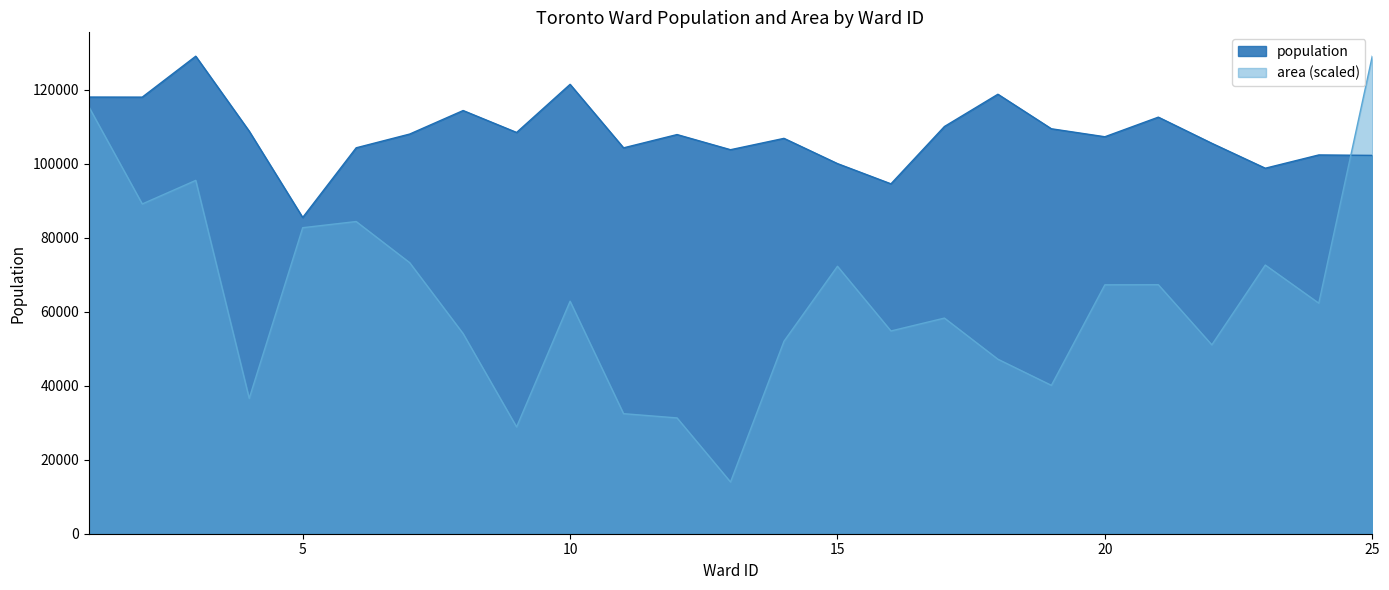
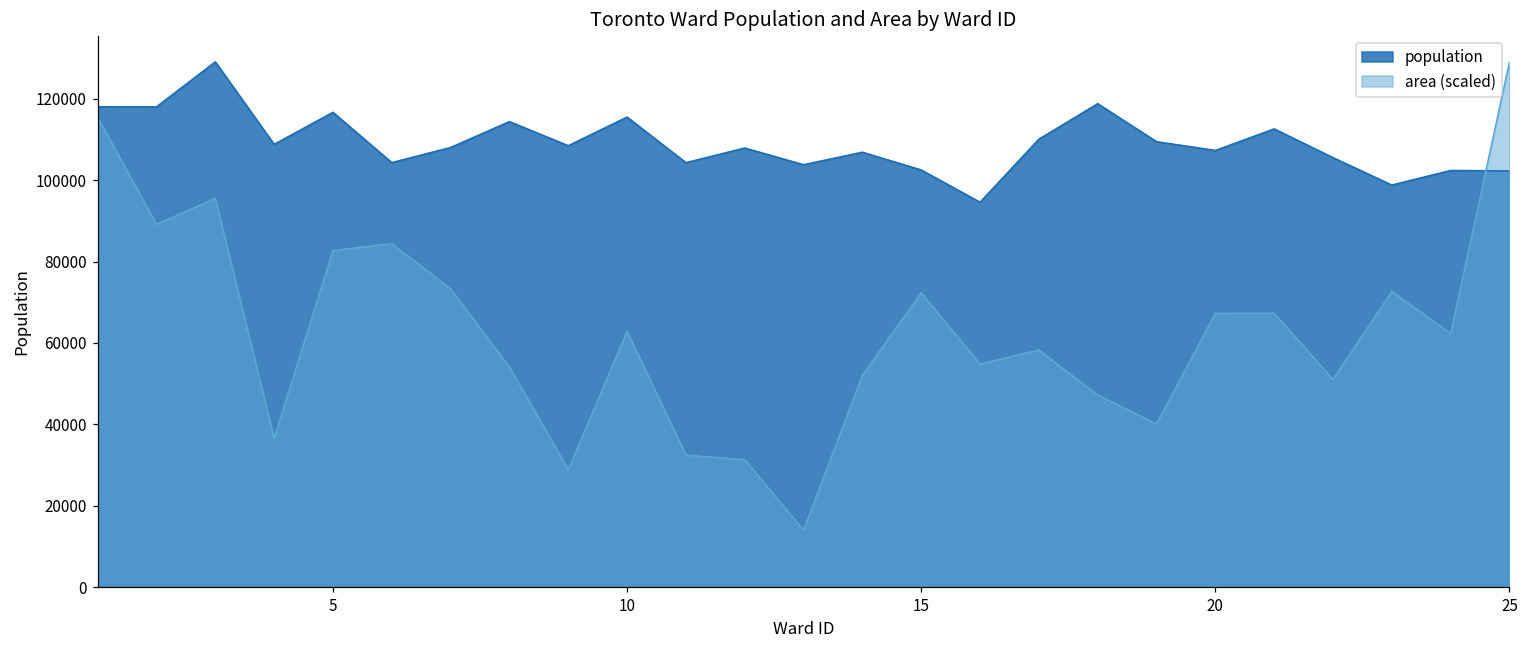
population, 5: 85000 -> 117000
population, 10: 121000 -> 116000
population, 15: 100000 -> 103000
